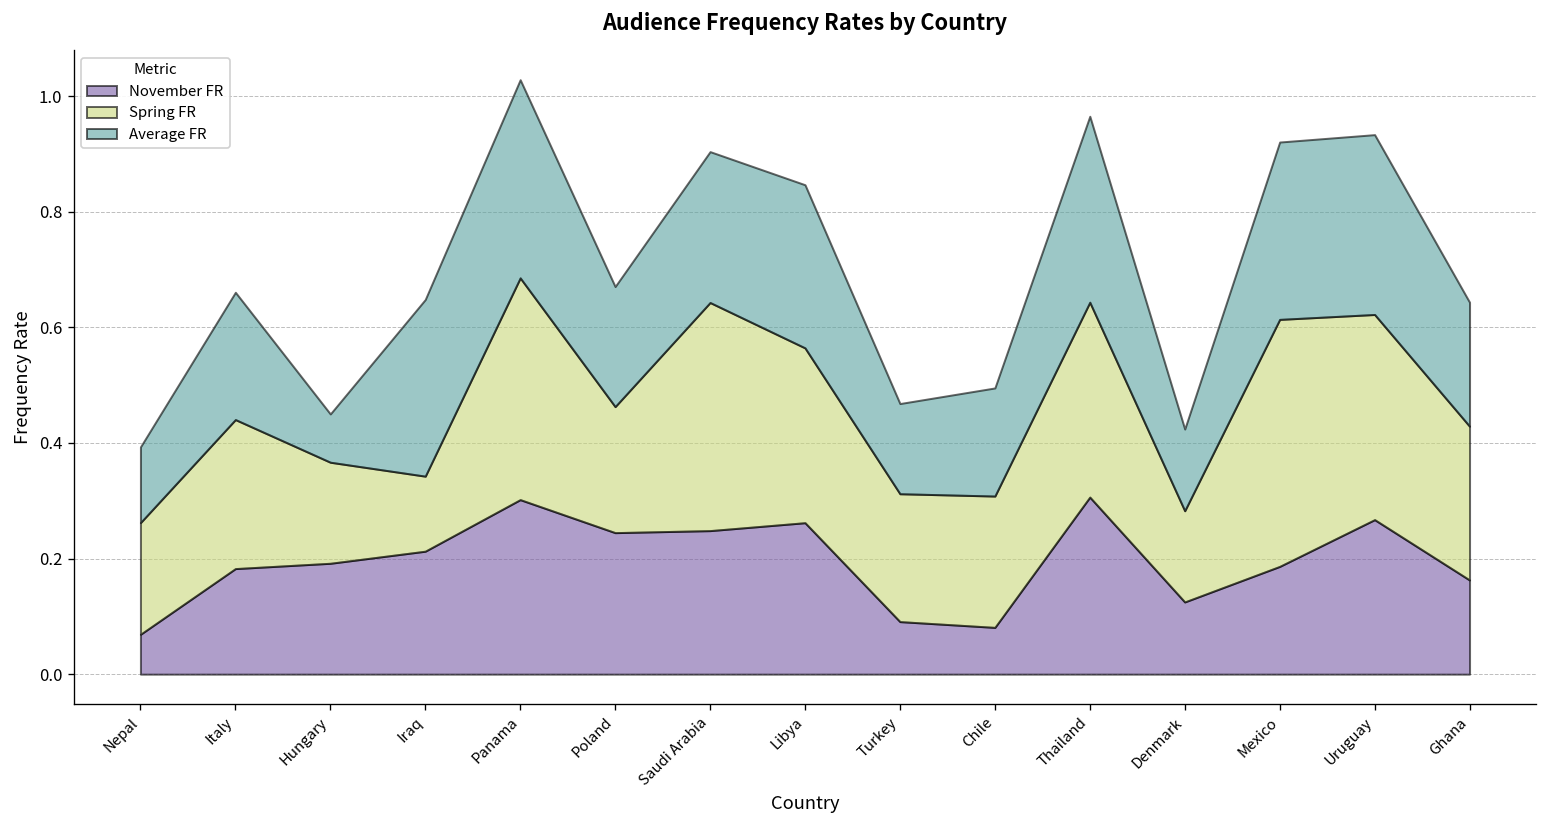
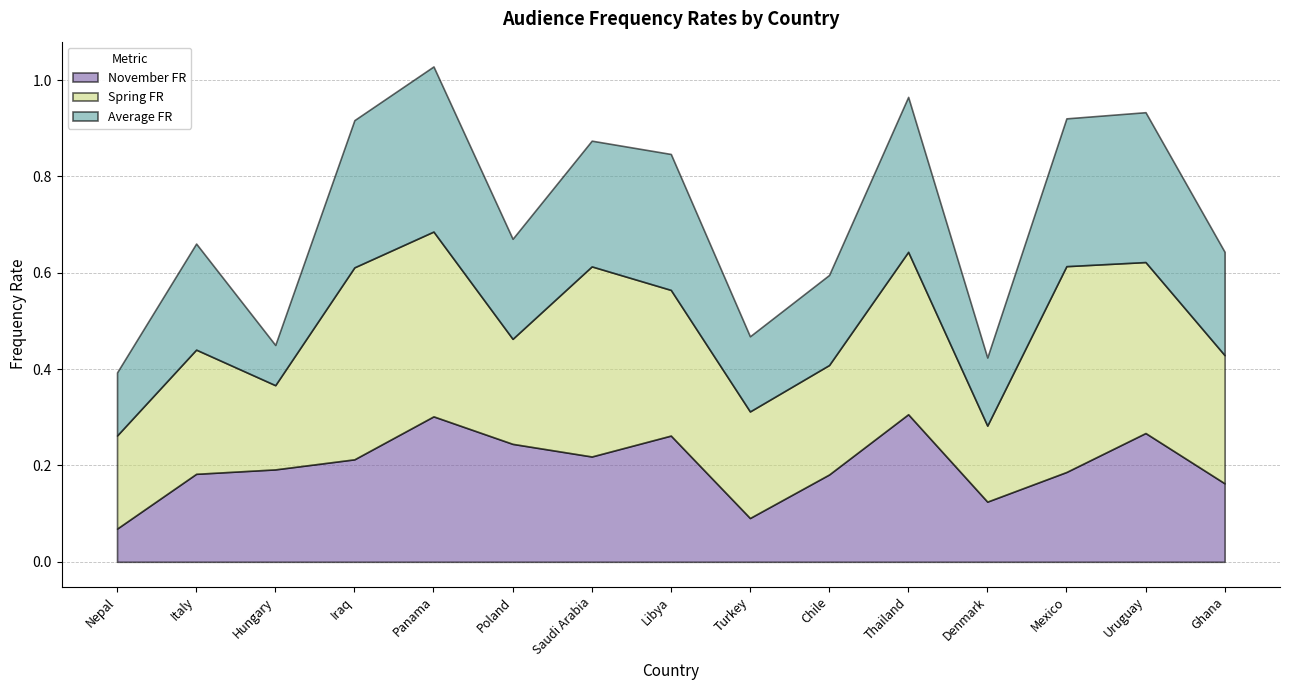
Spring FR, Iraq: 0.13 -> 0.40
November FR, Saudi Arabia: 0.25 -> 0.22
November FR, Chile: 0.08 -> 0.18
